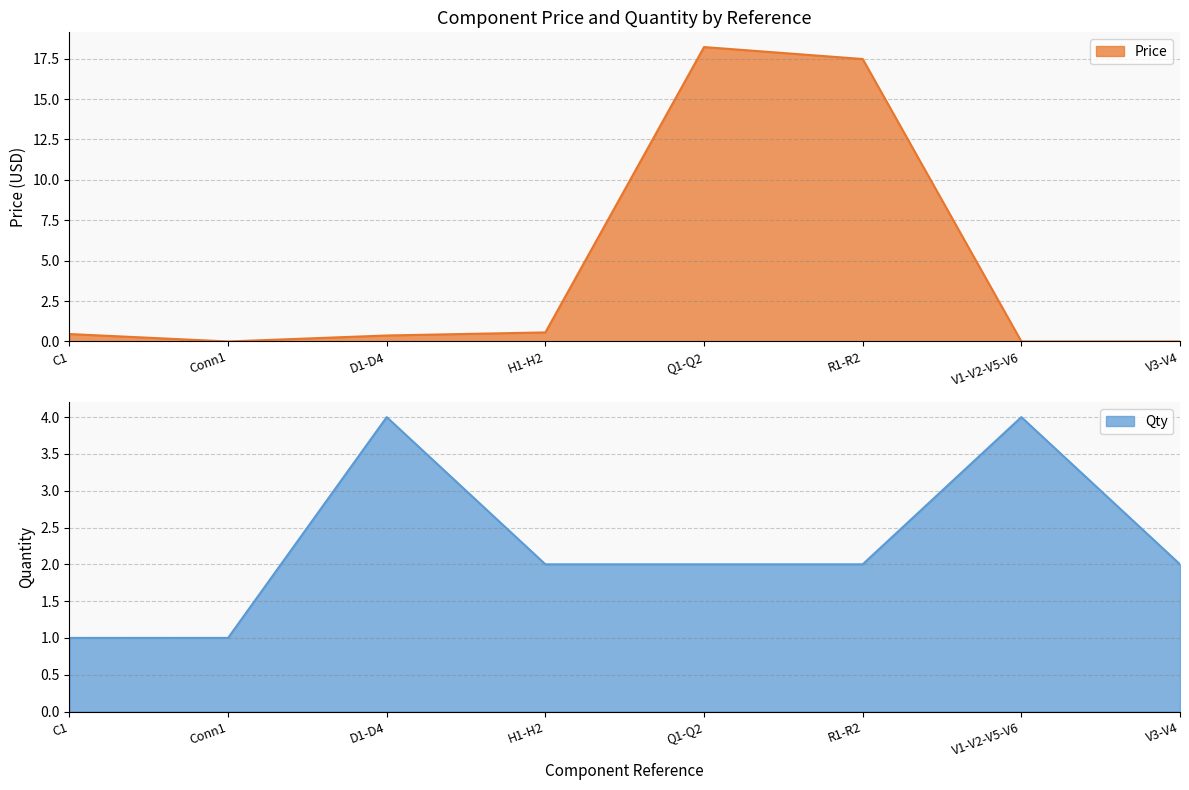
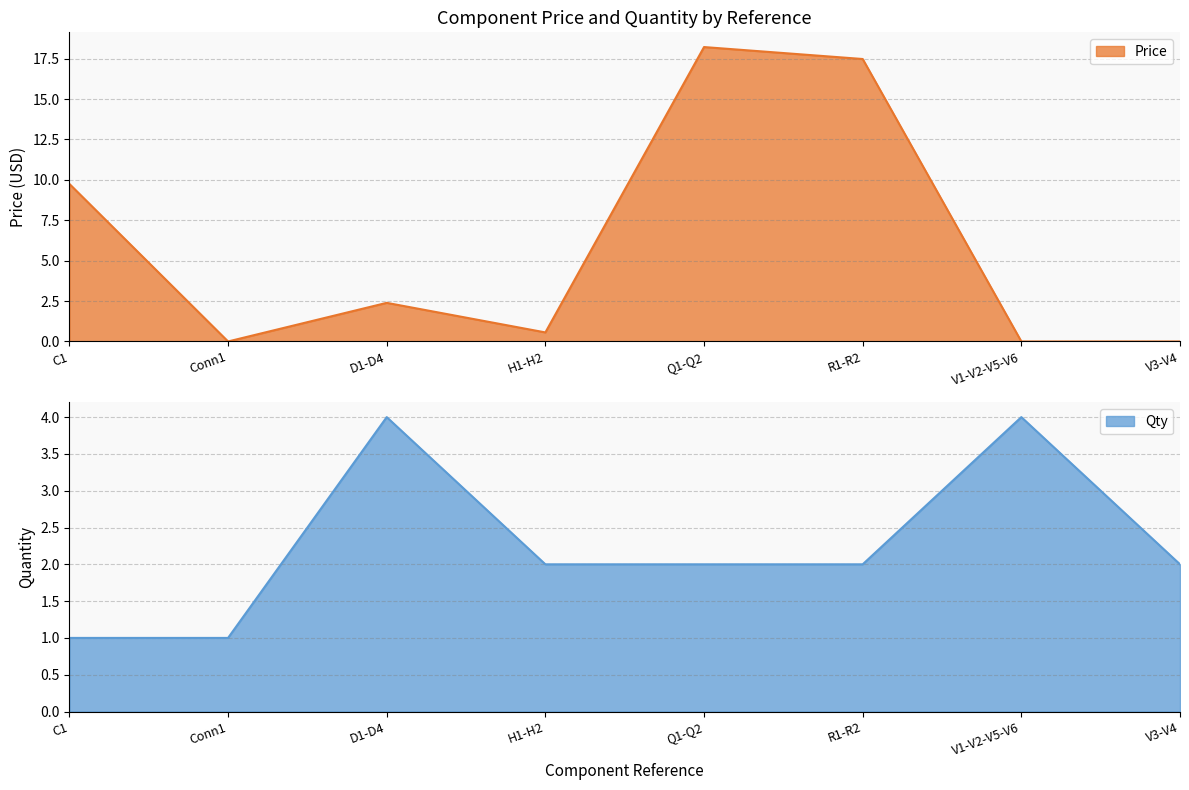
Component Price and Quantity by Reference, C1: 0.5 -> 9.8
Component Price and Quantity by Reference, D1-D4: 0.4 -> 2.4
